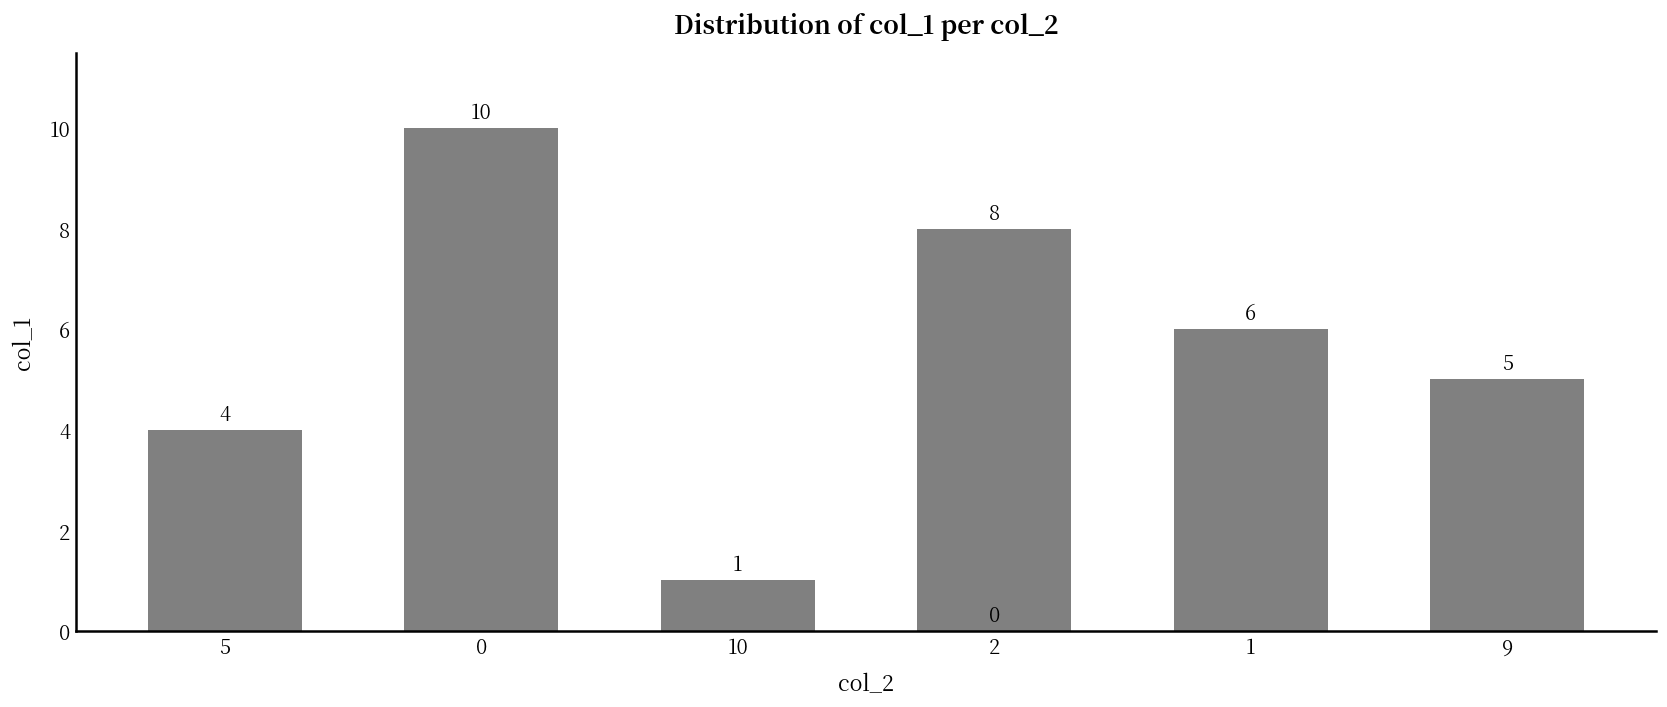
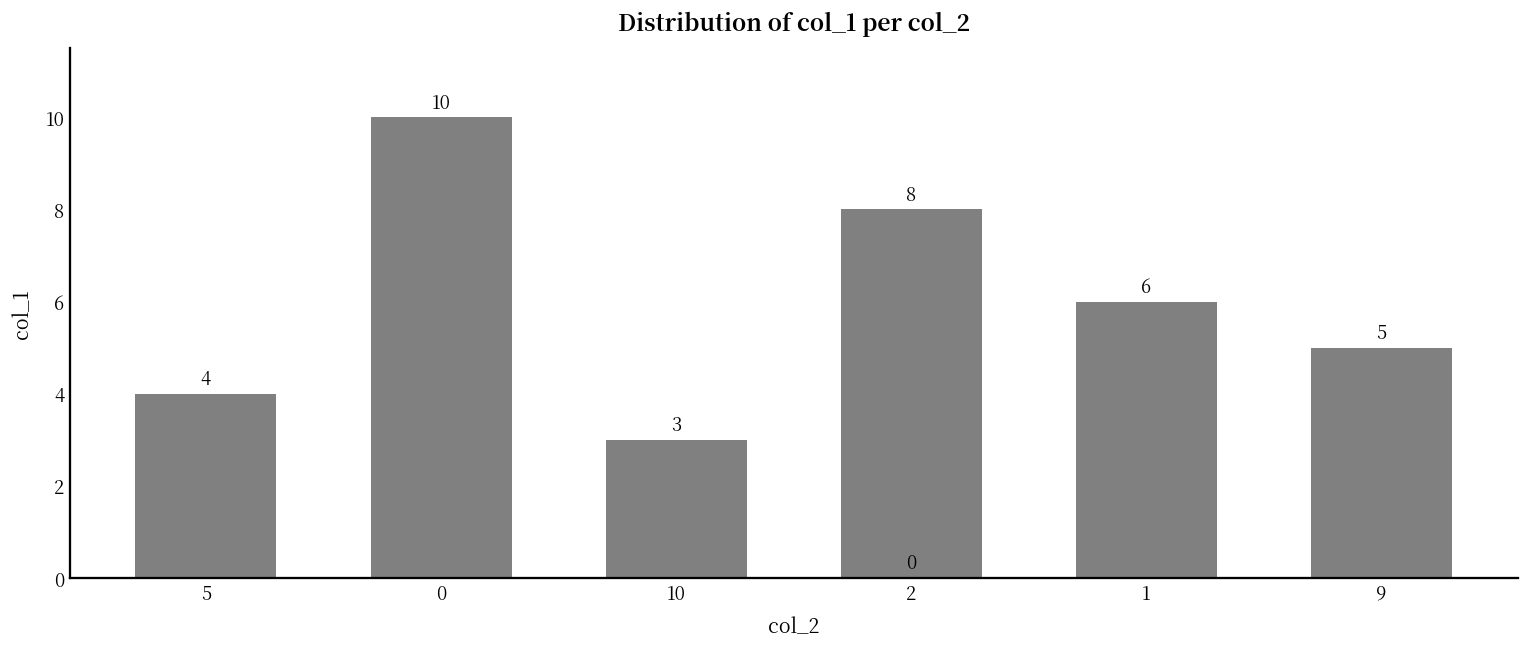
10: 1 -> 3
